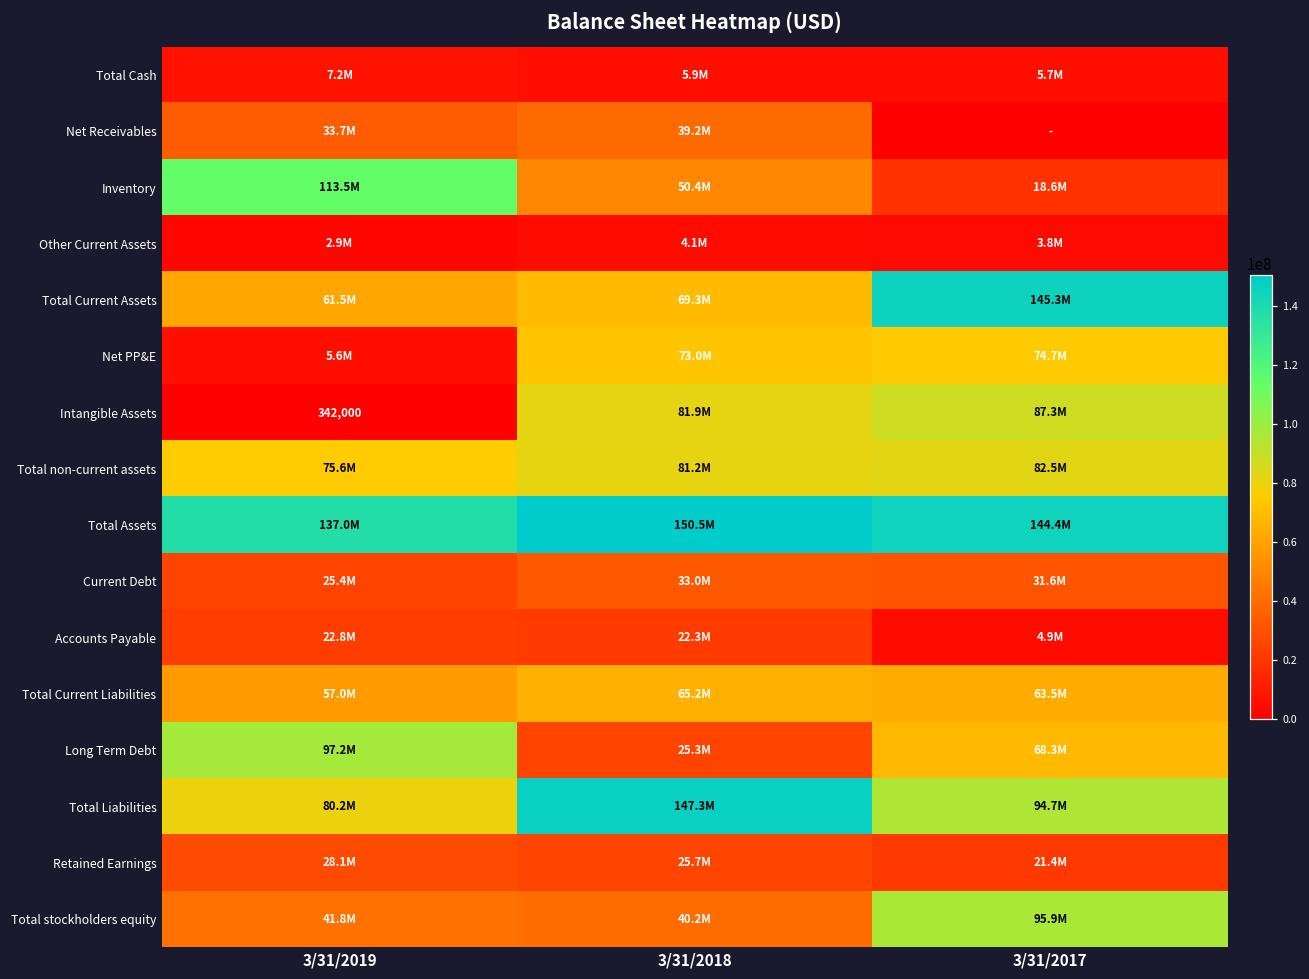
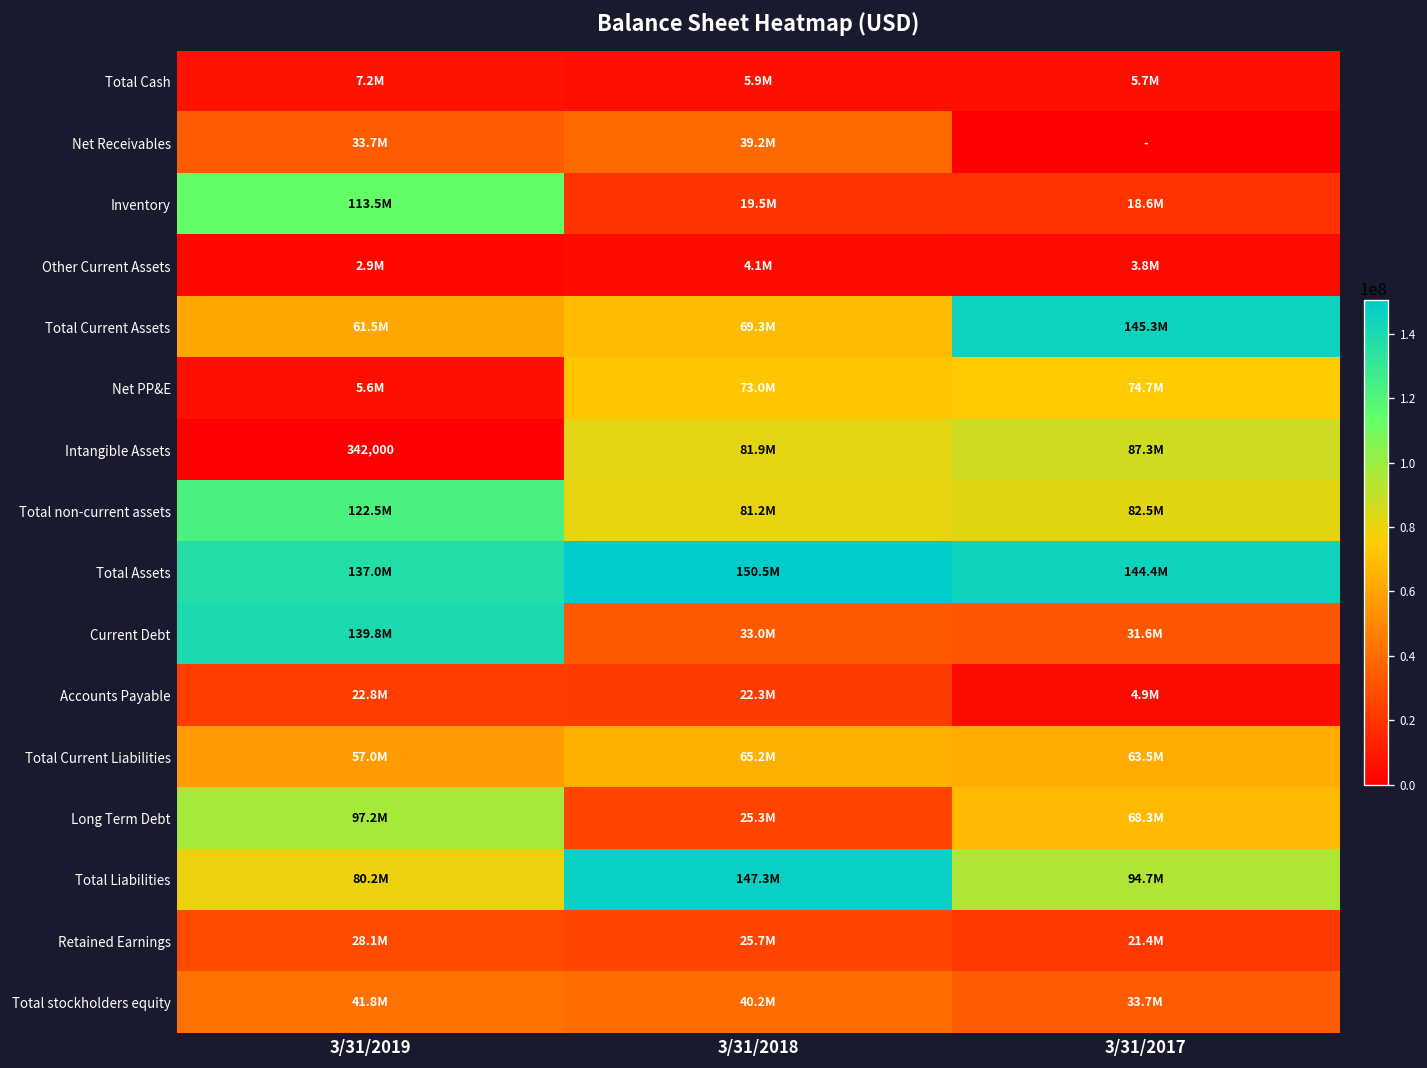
Inventory, 3/31/2018: 50.4M -> 19.5M
Total non-current assets, 3/31/2019: 75.6M -> 122.5M
Current Debt, 3/31/2019: 25.4M -> 139.8M
Total stockholders equity, 3/31/2017: 95.9M -> 33.7M
